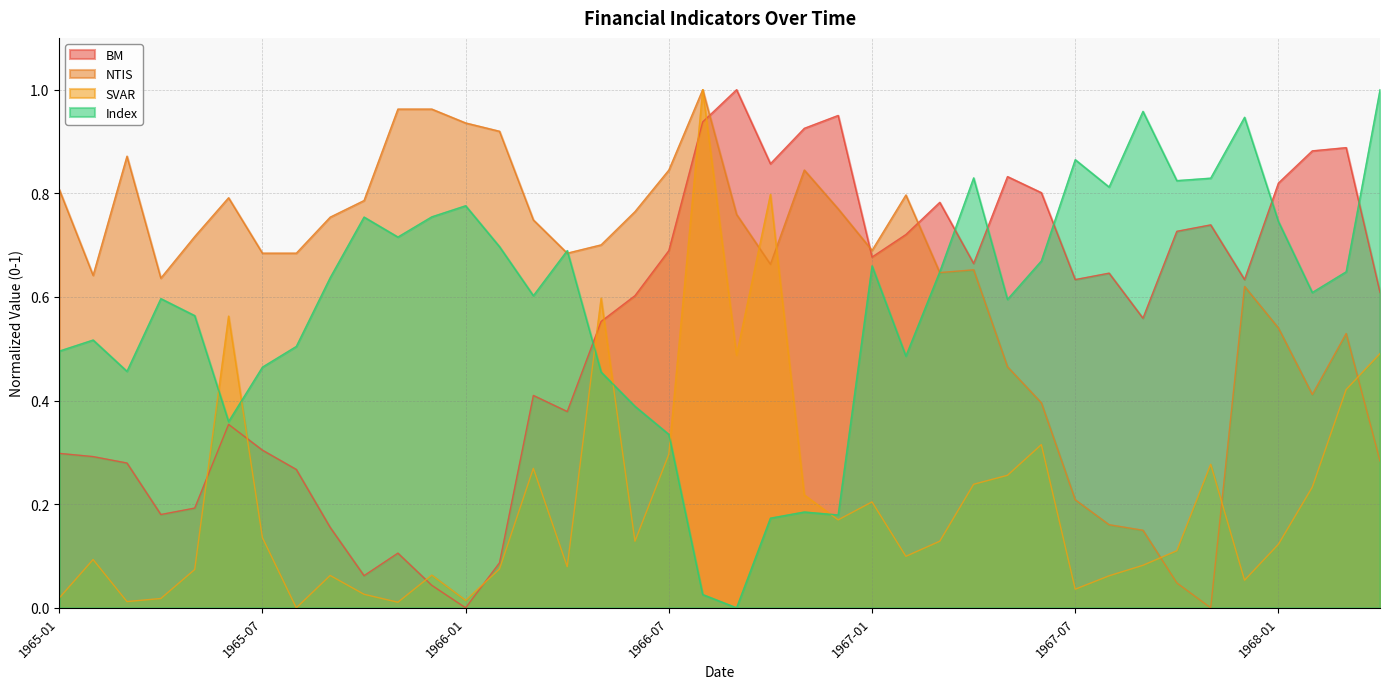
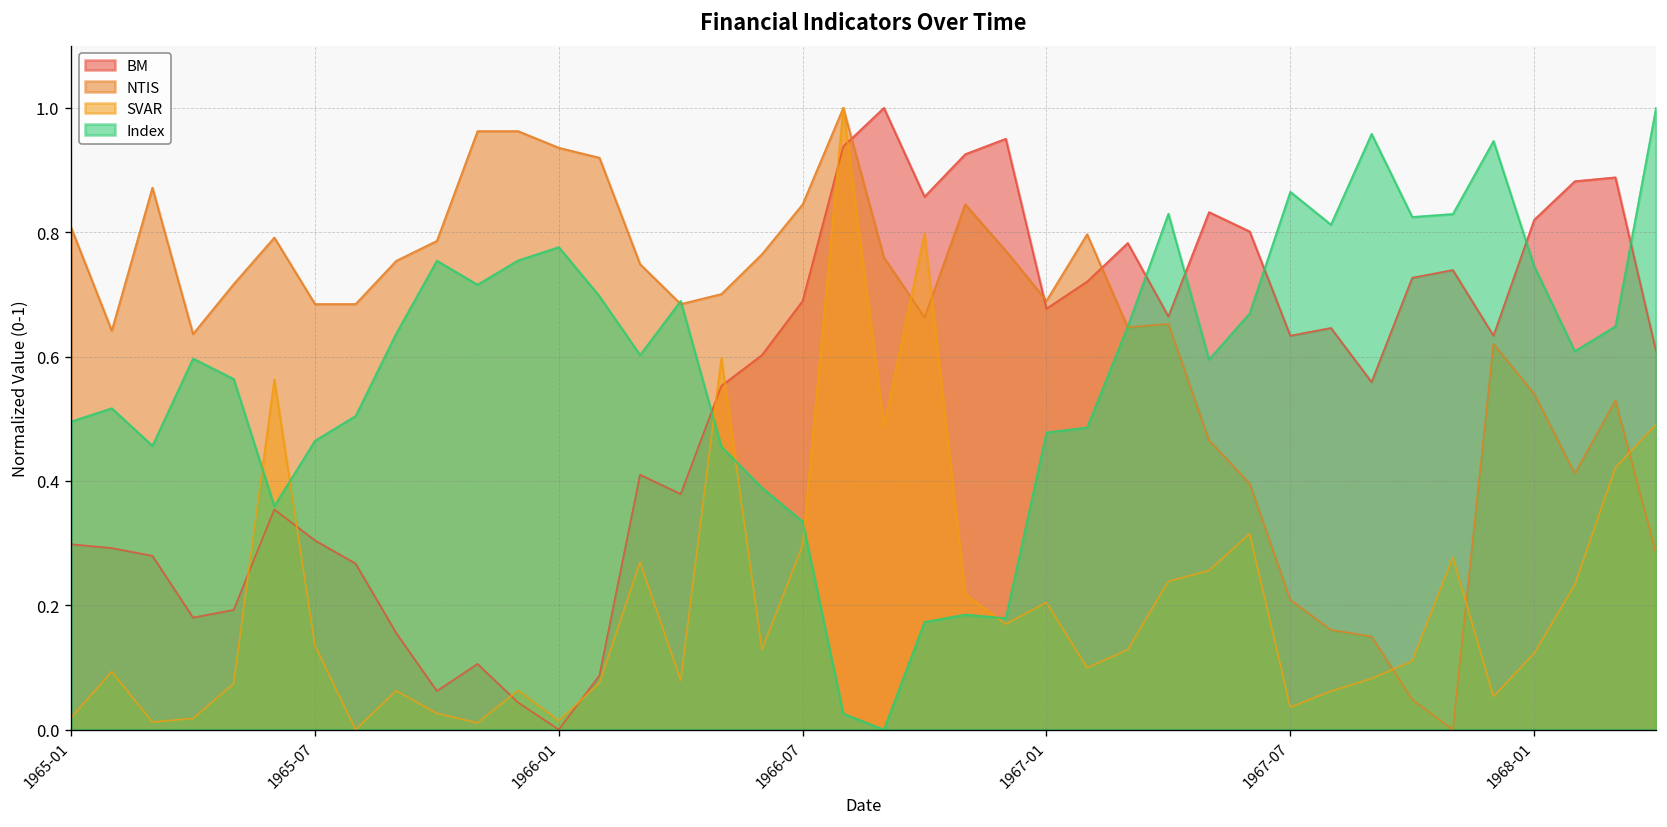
Index, 1967-01: 0.66 -> 0.48
